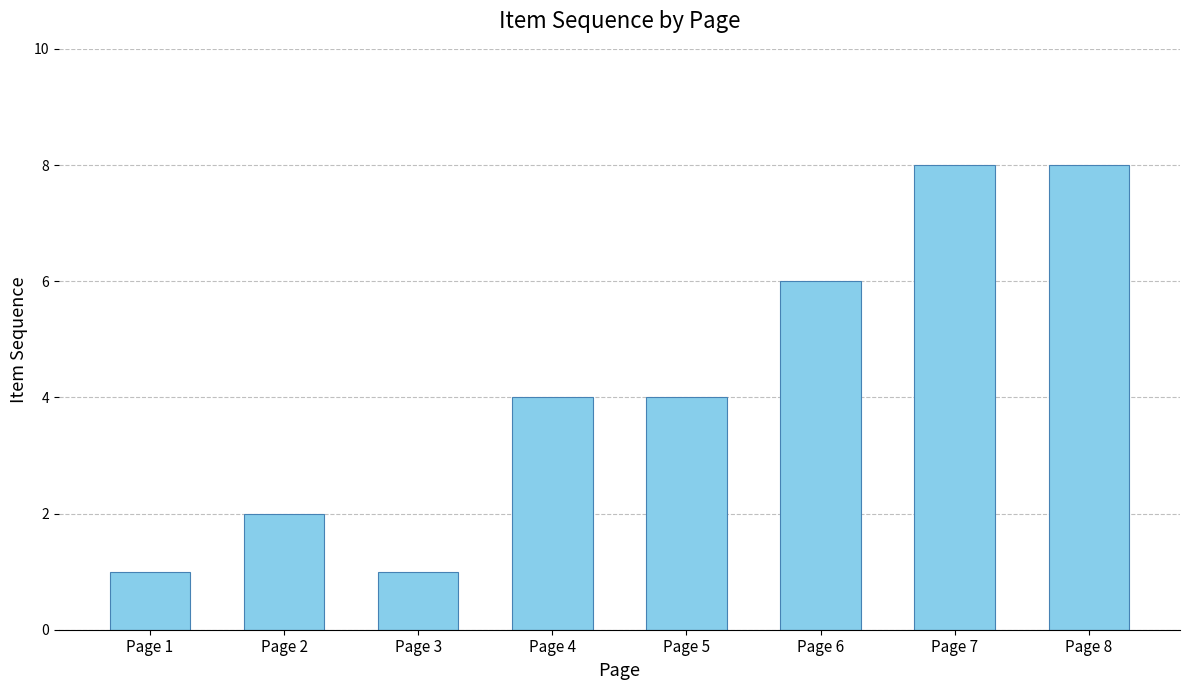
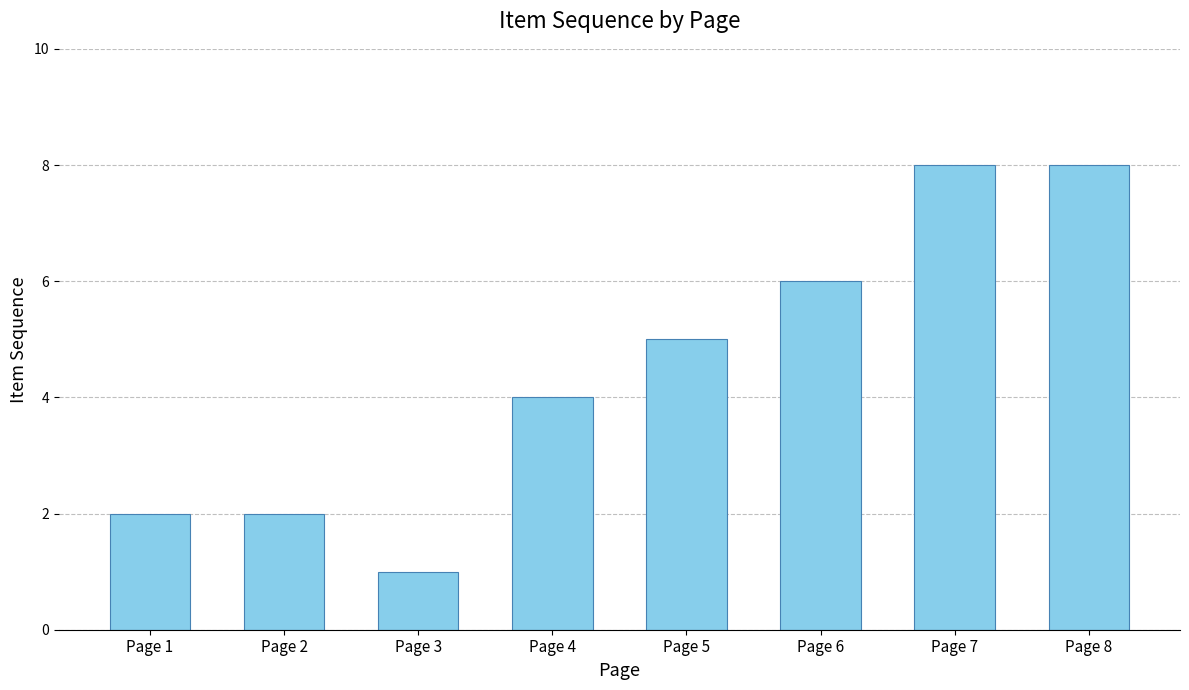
Page 1: 1 -> 2
Page 5: 4 -> 5
